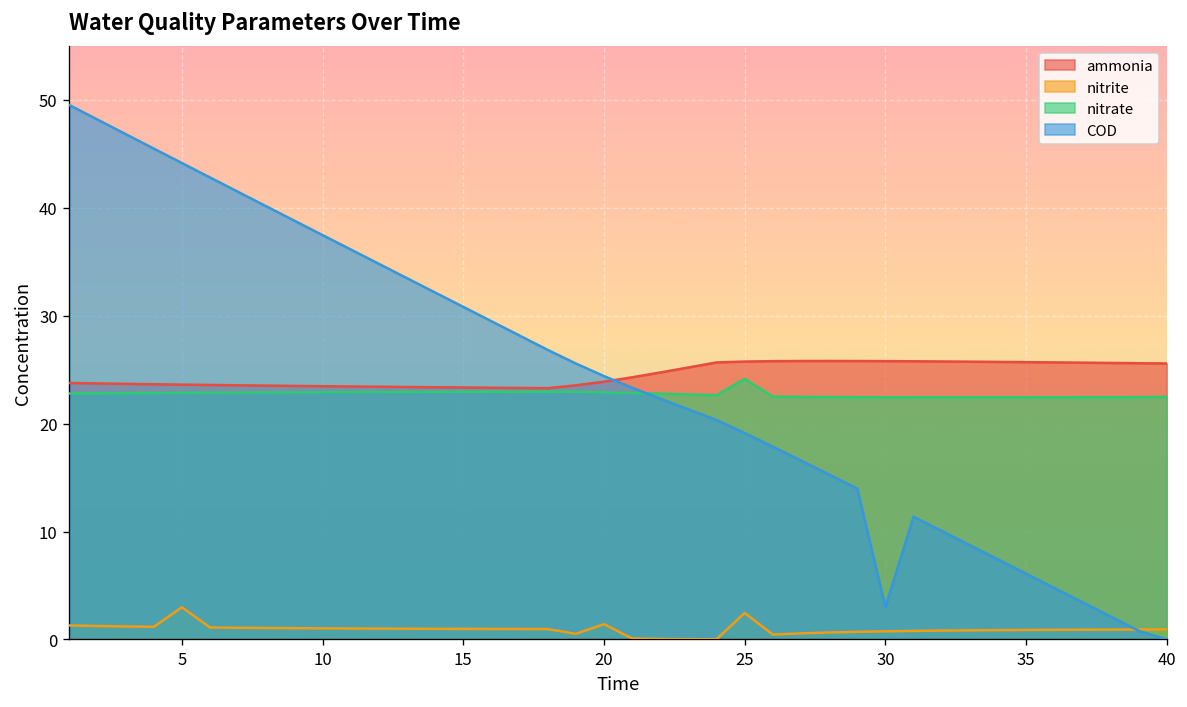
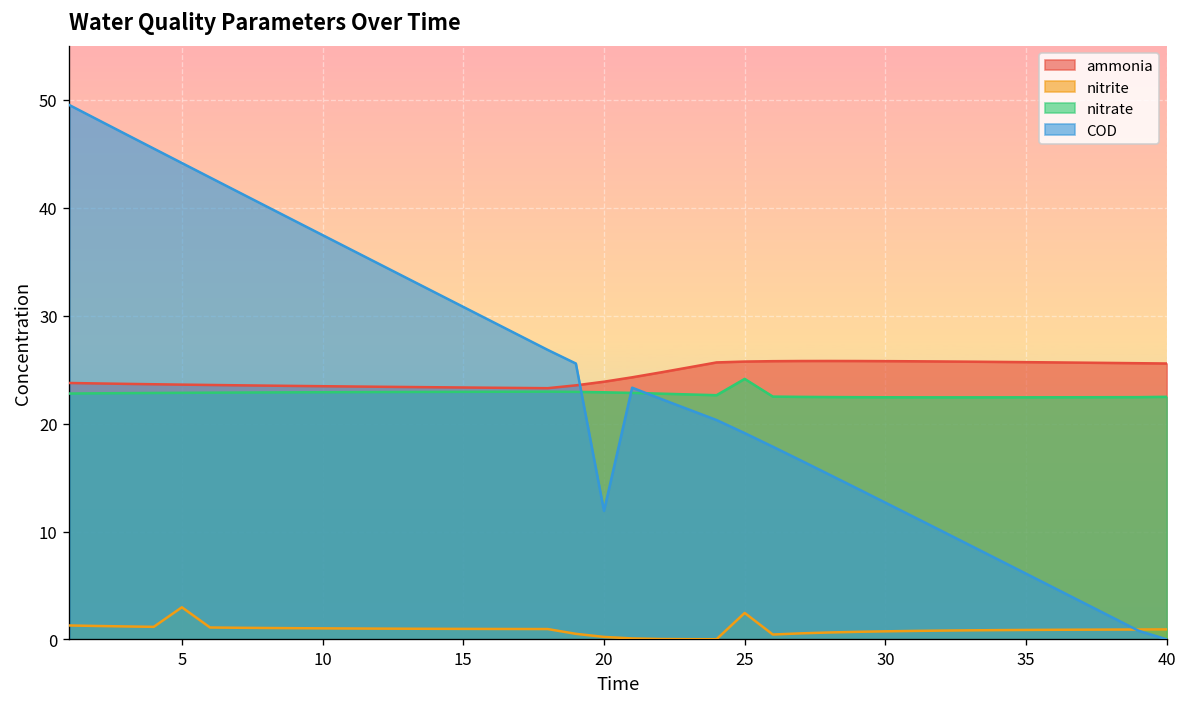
nitrite, 20: 1 -> 0
COD, 20: 24 -> 12
COD, 30: 3 -> 13
